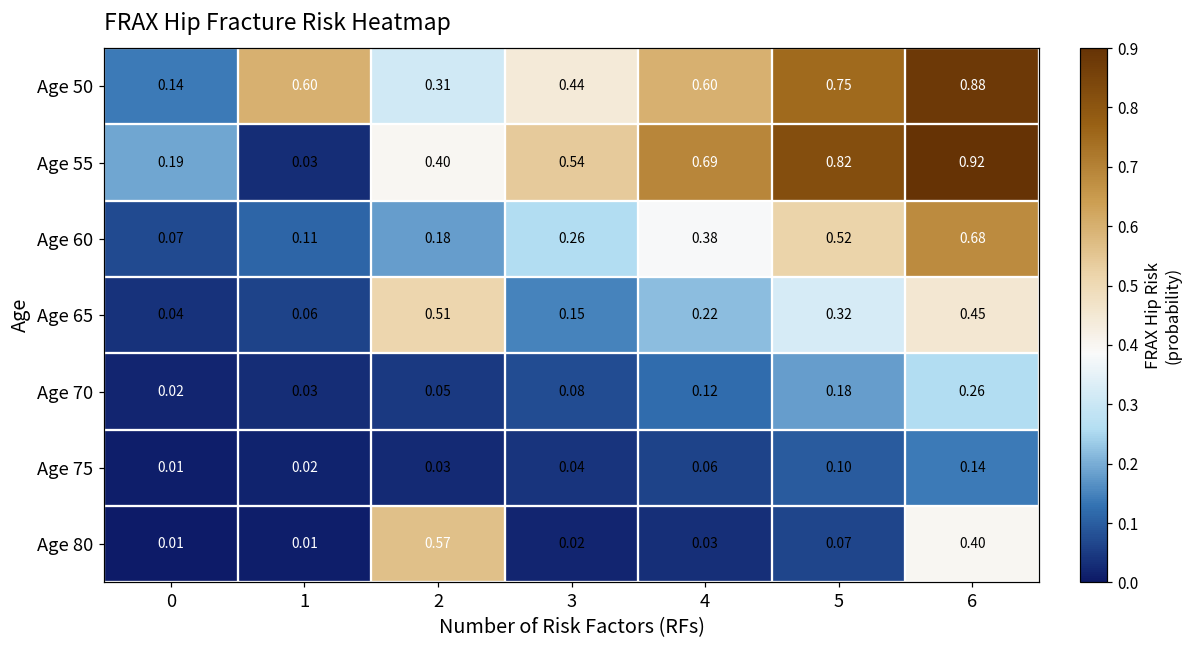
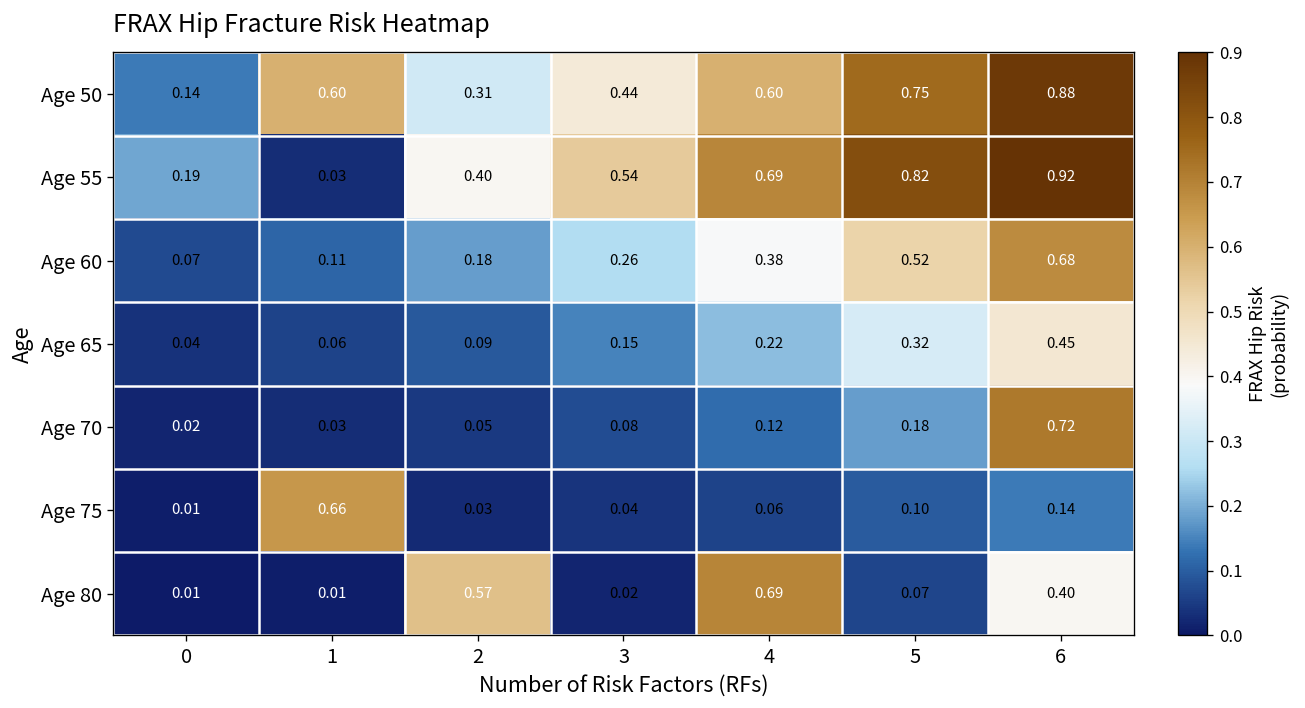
Age 65, 2: 0.51 -> 0.09
Age 70, 6: 0.26 -> 0.72
Age 75, 1: 0.02 -> 0.66
Age 80, 4: 0.03 -> 0.69
